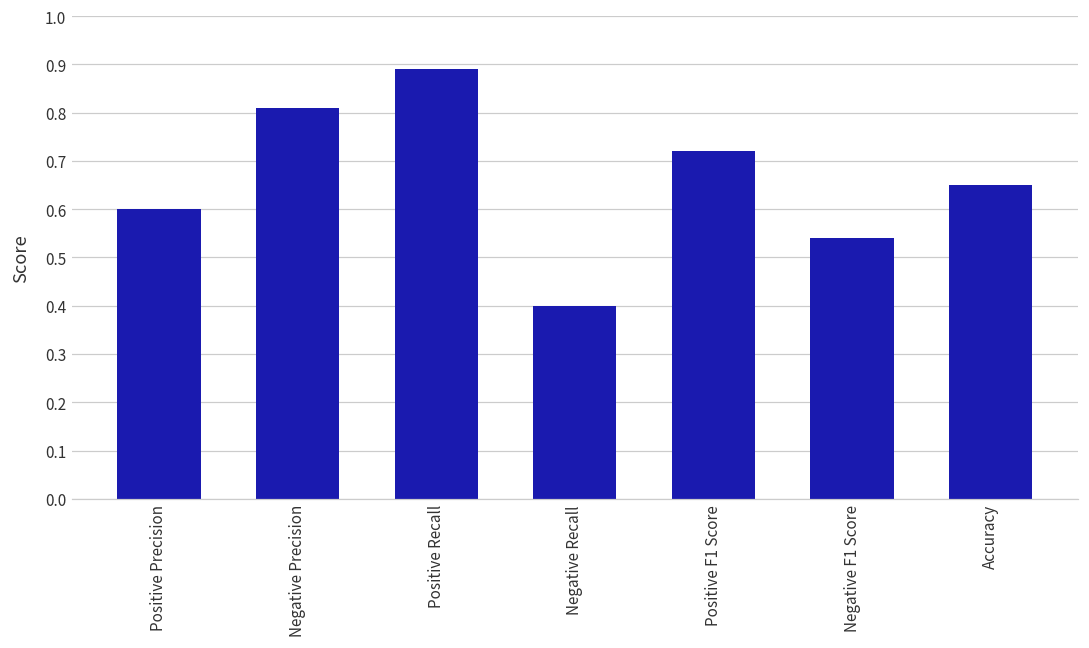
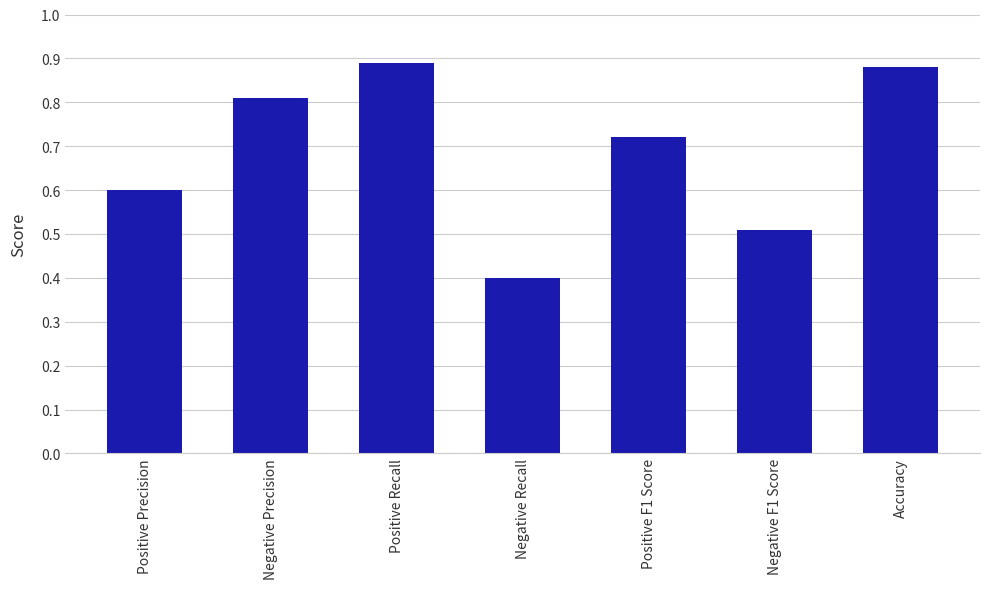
Negative F1 Score: 0.54 -> 0.51
Accuracy: 0.65 -> 0.88
